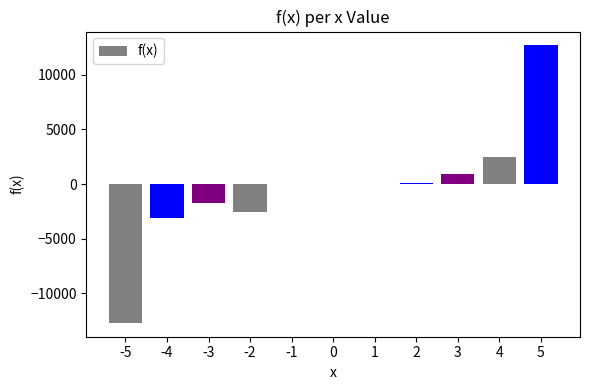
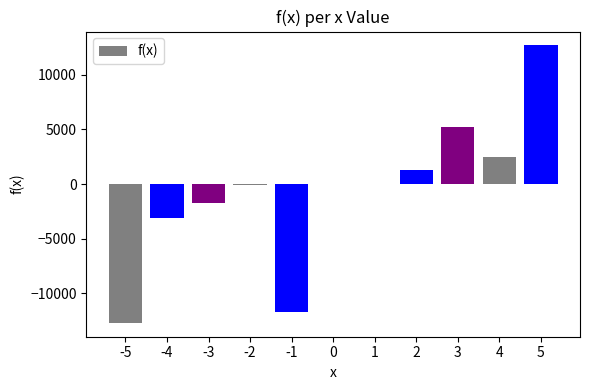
-2: -2600 -> -100
-1: 0 -> -11700
2: 100 -> 1300
3: 900 -> 5200
